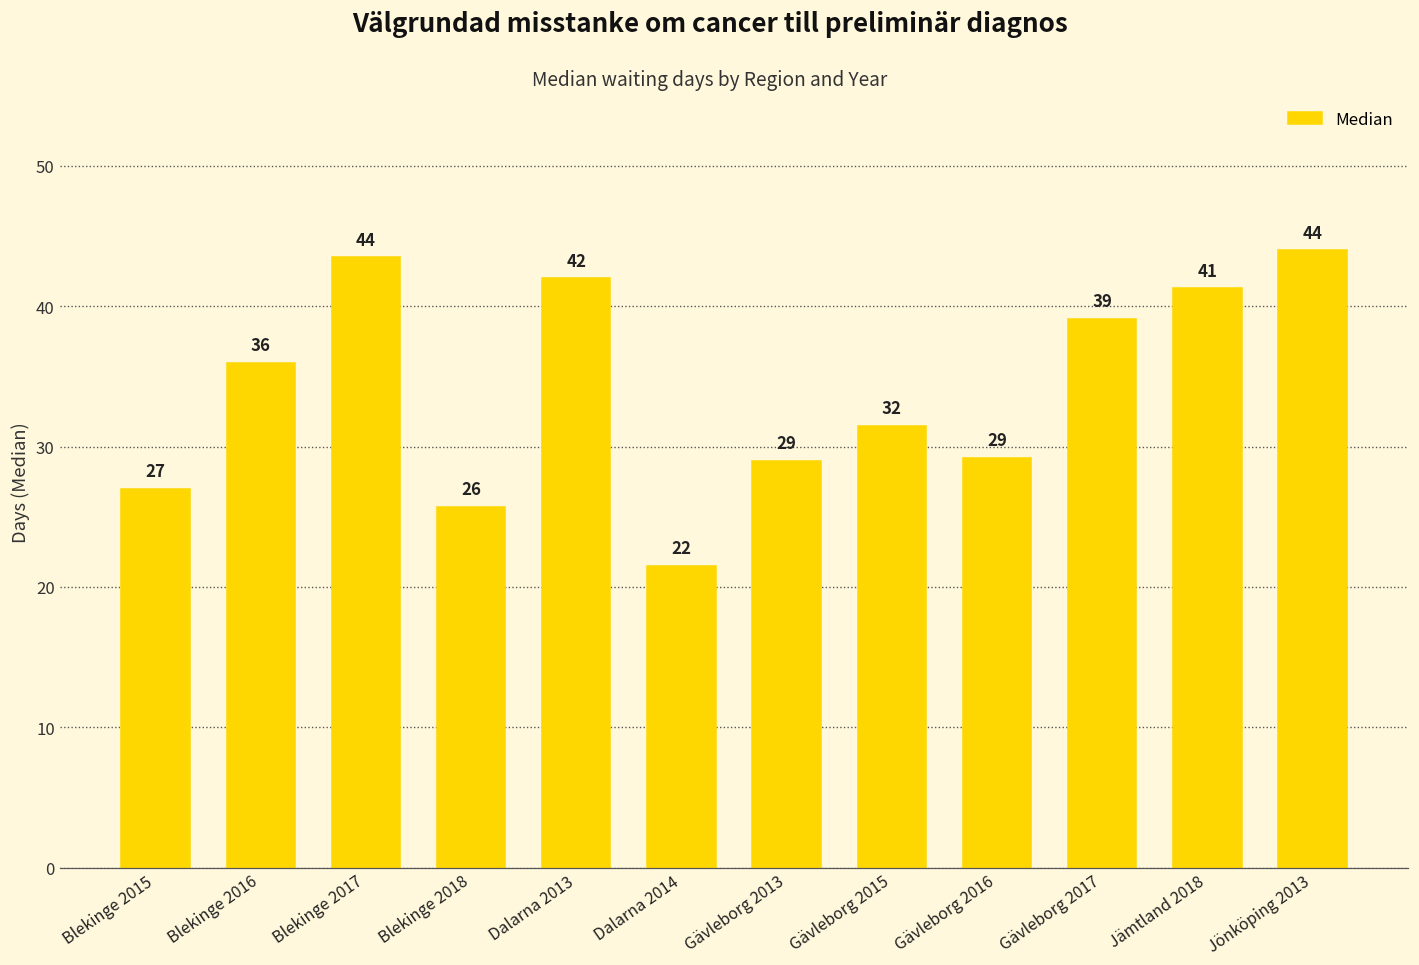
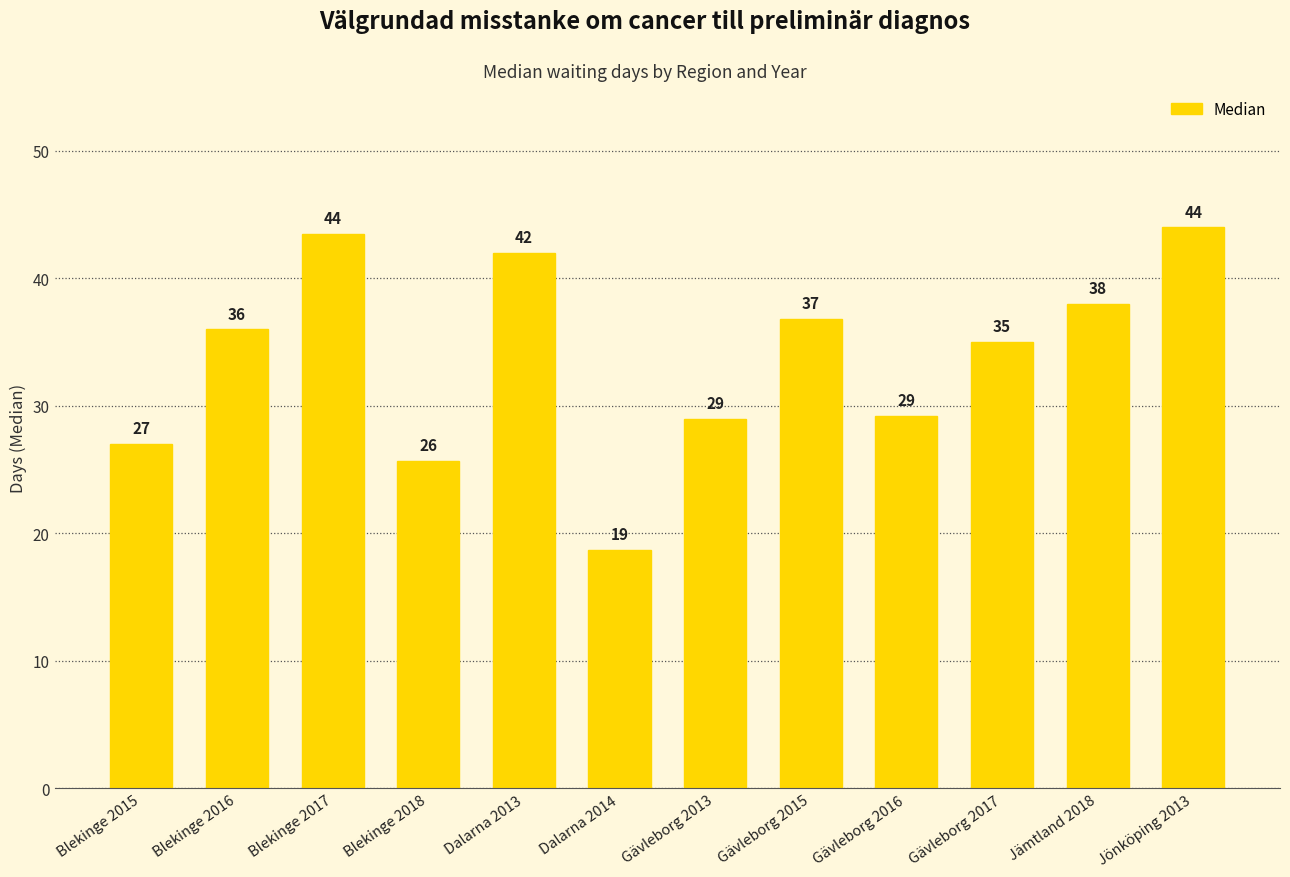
Dalarna 2014: 22 -> 19
Gävleborg 2015: 32 -> 37
Gävleborg 2017: 39 -> 35
Jämtland 2018: 41 -> 38
